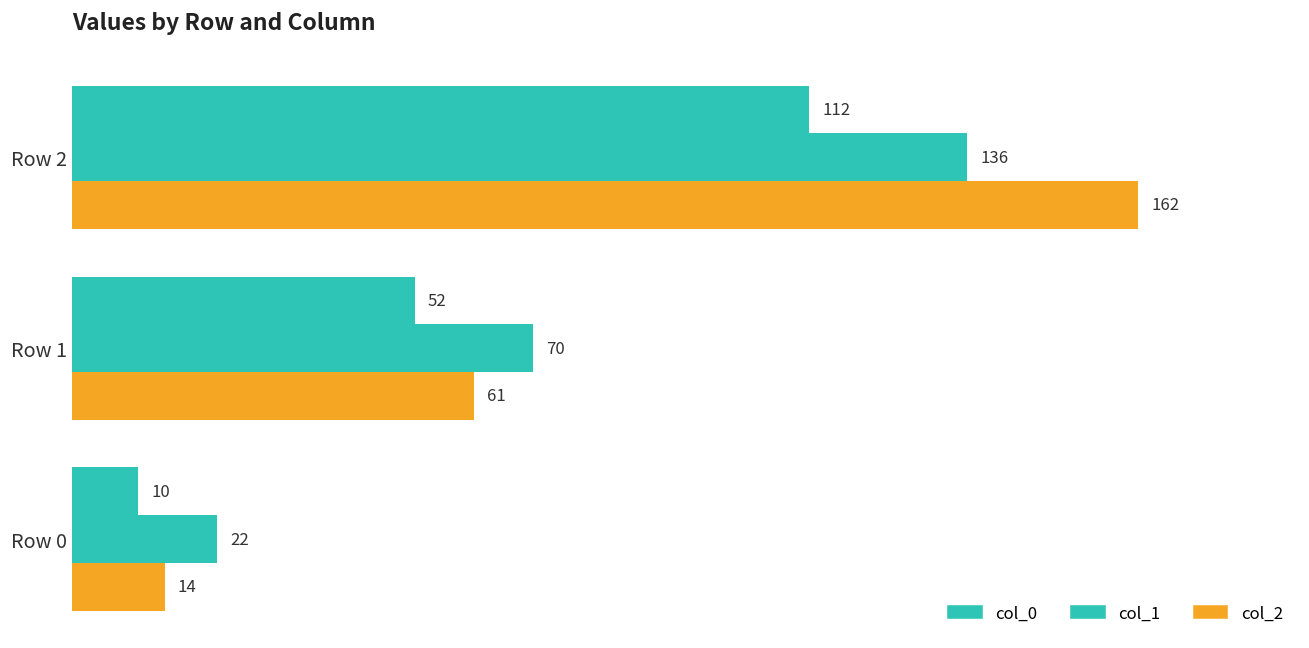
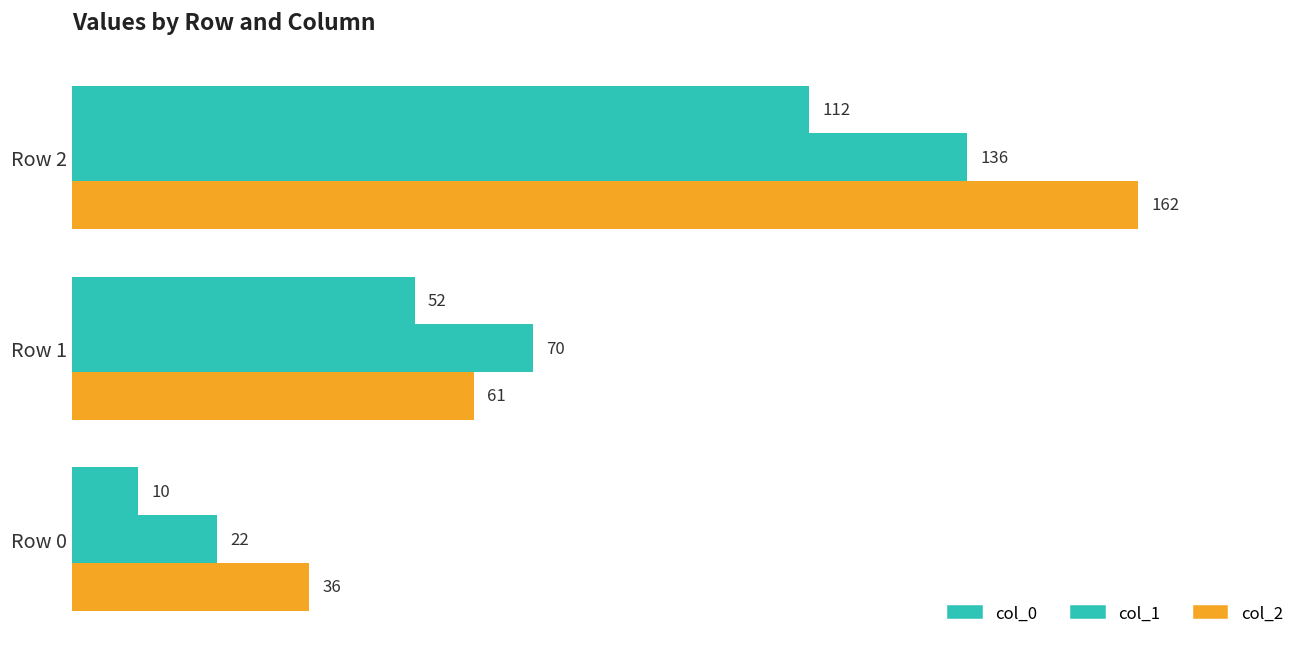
col_2, Row 0: 14 -> 36
